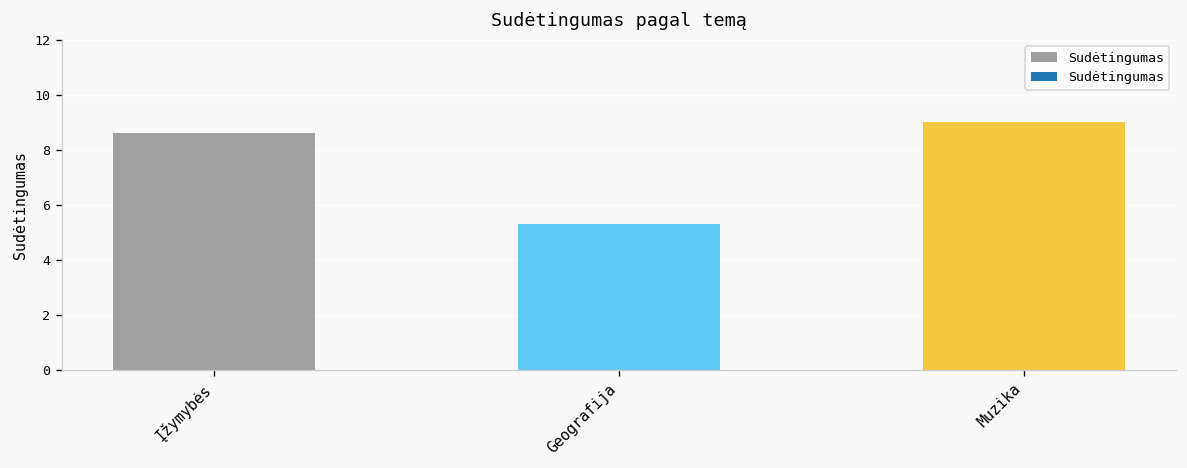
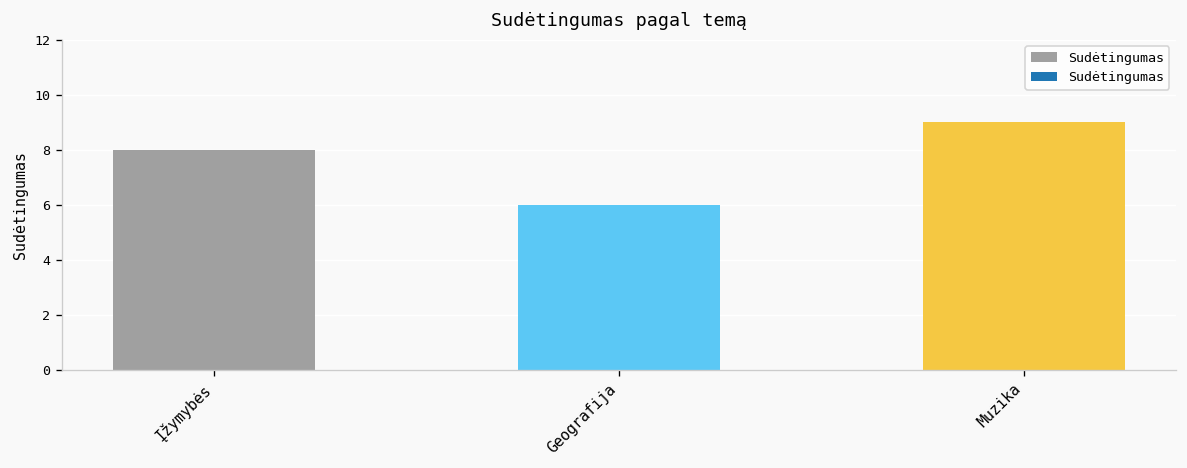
Įžymybės: 8.6 -> 8.0
Geografija: 5.3 -> 6.0
